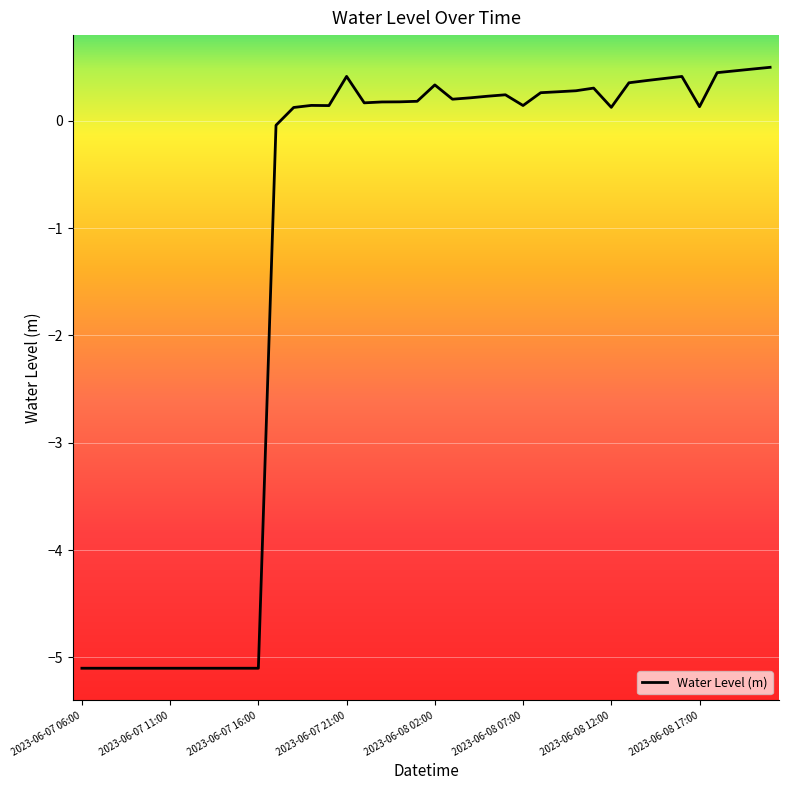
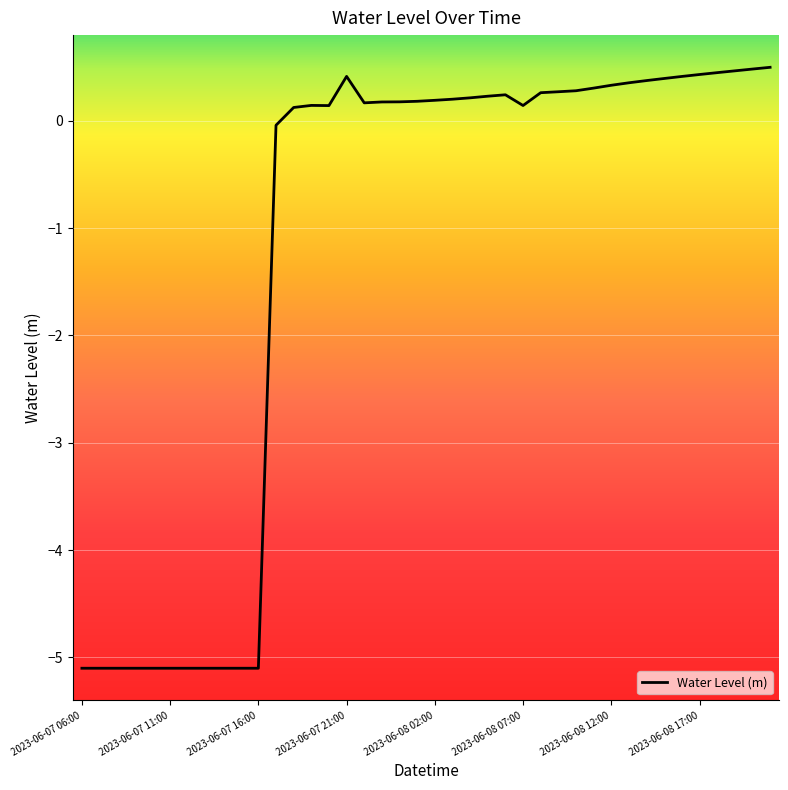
2023-06-08 02:00: 0.33 -> 0.19
2023-06-08 12:00: 0.12 -> 0.33
2023-06-08 17:00: 0.13 -> 0.43
